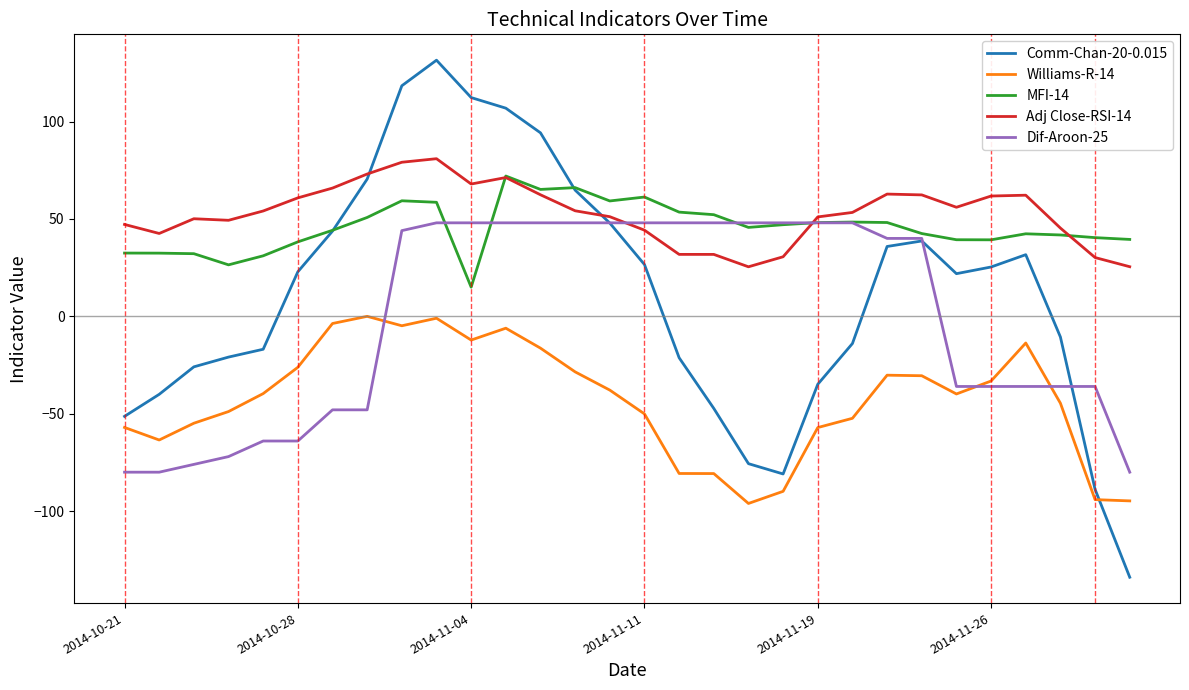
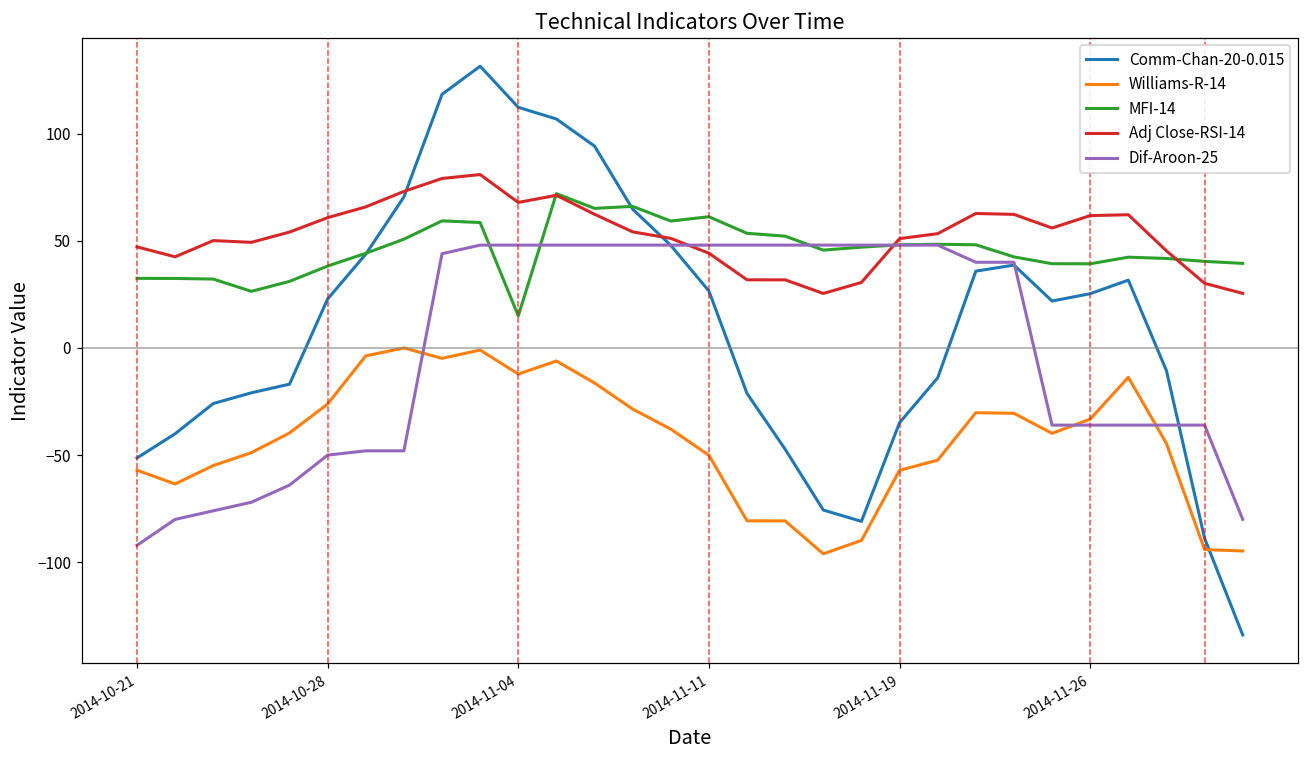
Dif-Aroon-25, 2014-10-21: -80 -> -92
Dif-Aroon-25, 2014-10-28: -64 -> -50
